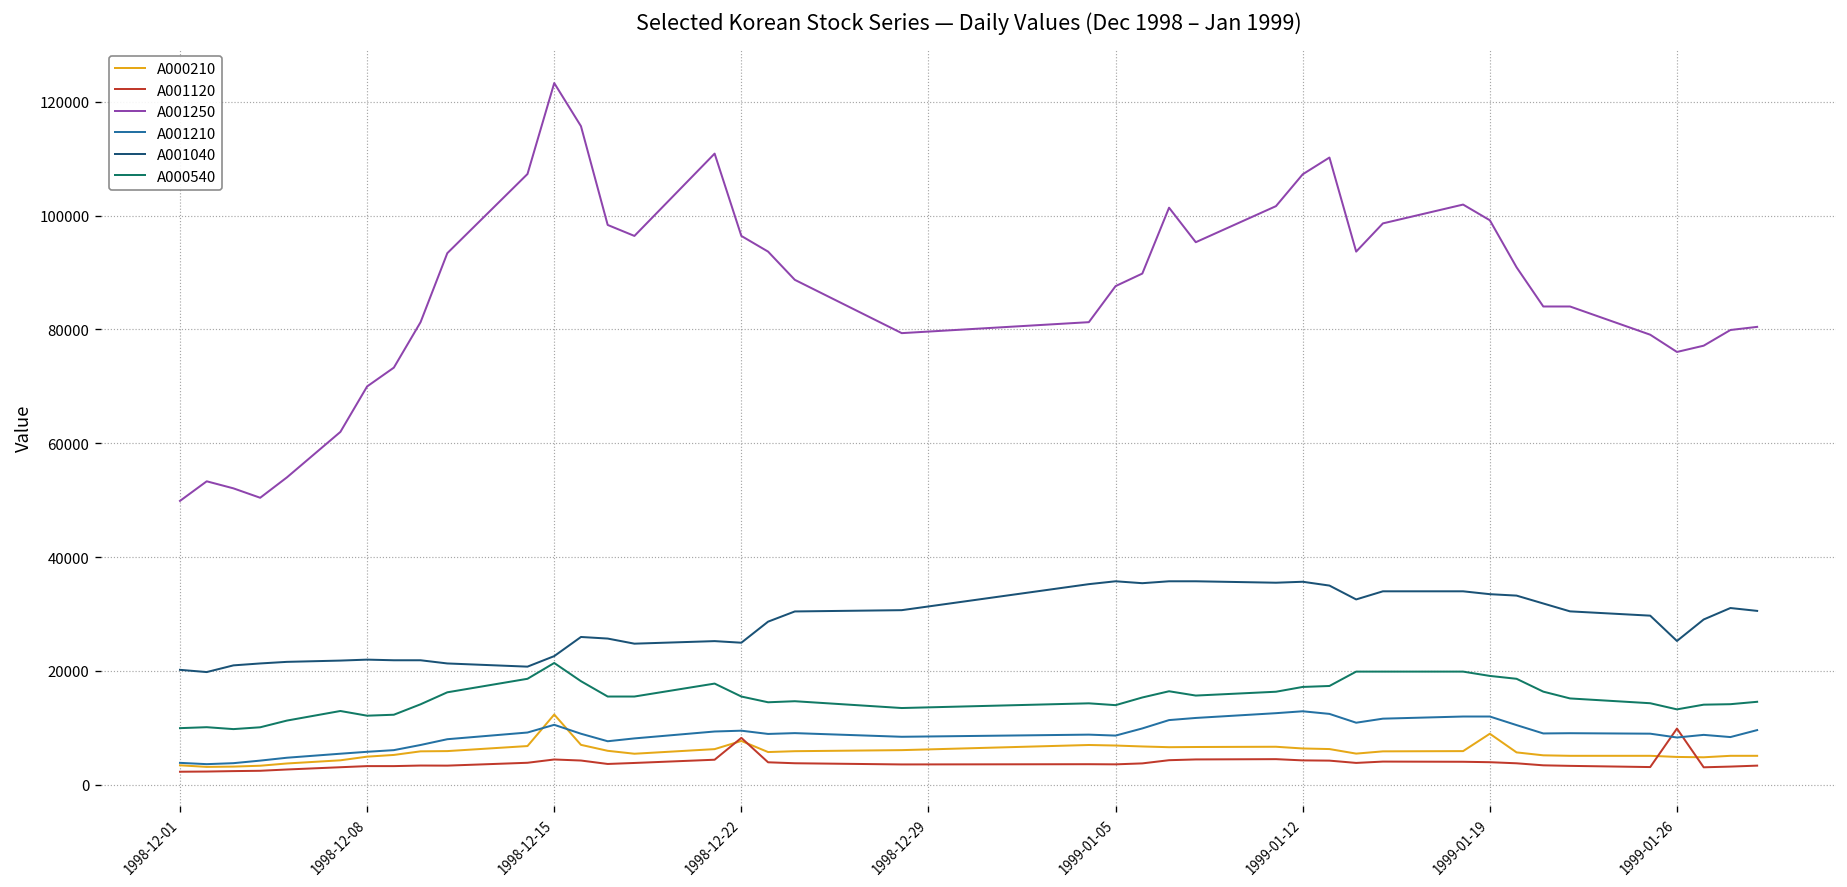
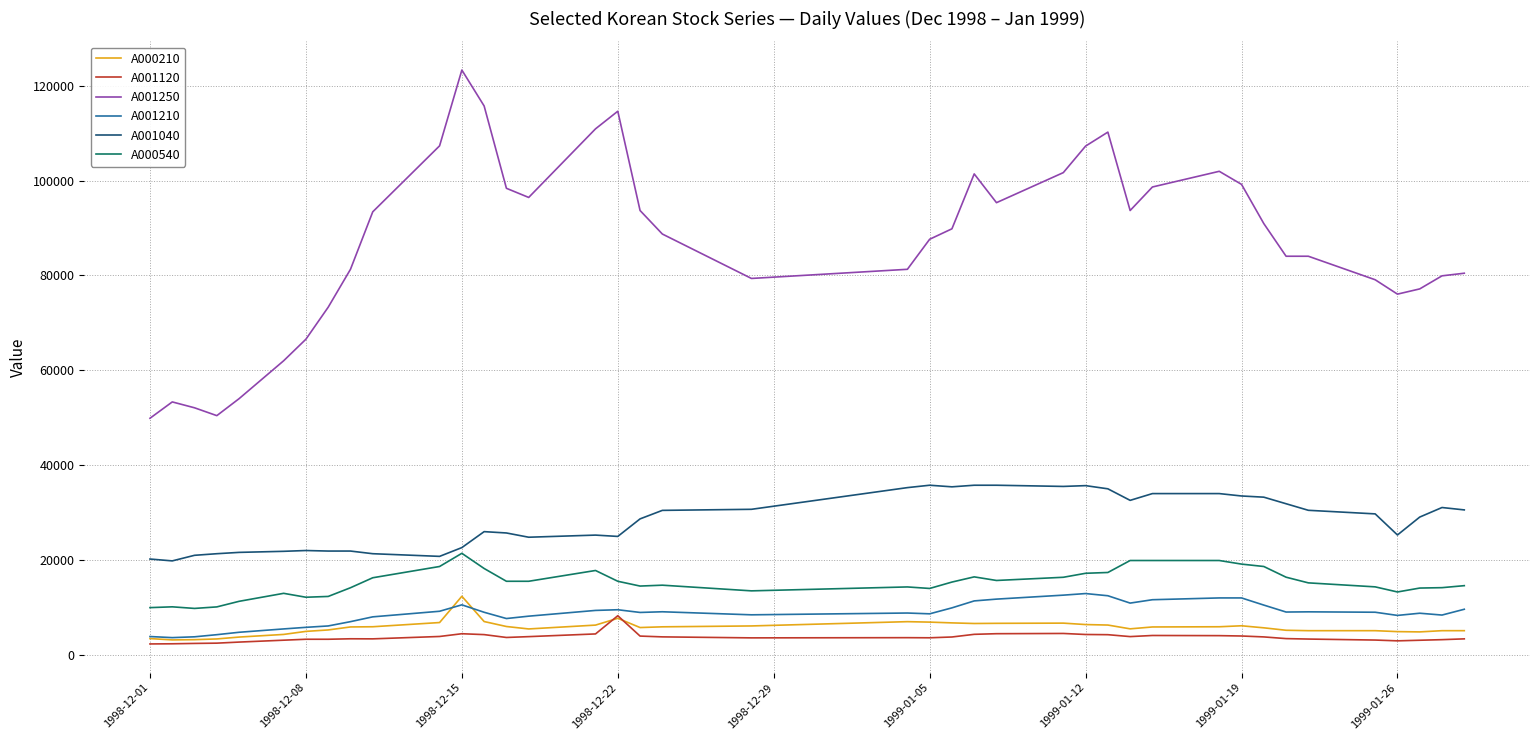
A001250, 1998-12-08: 70000 -> 67000
A001250, 1998-12-22: 96000 -> 115000
A000210, 1999-01-19: 9000 -> 6000
A001120, 1999-01-26: 10000 -> 3000
